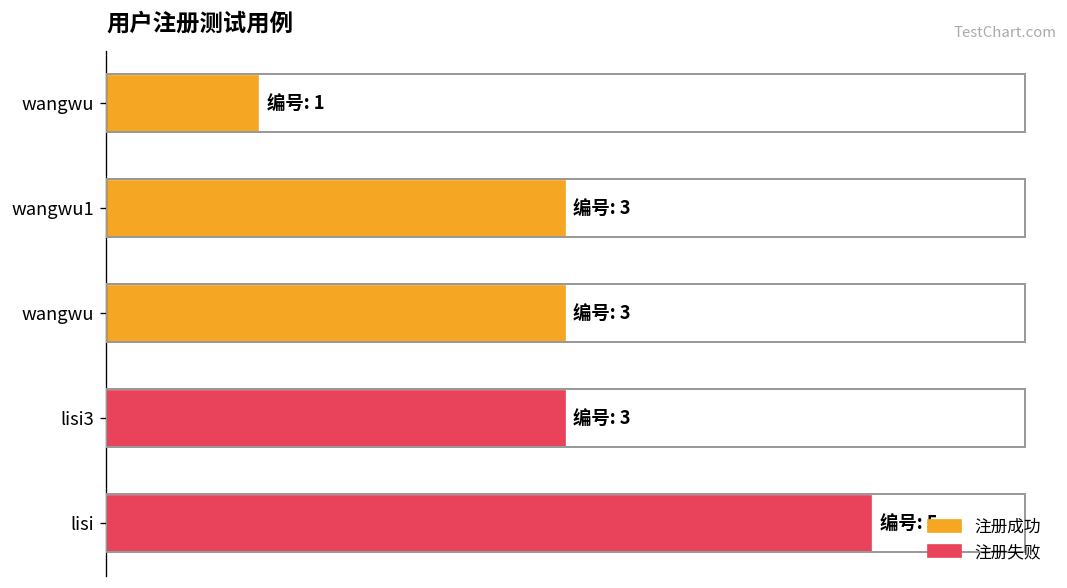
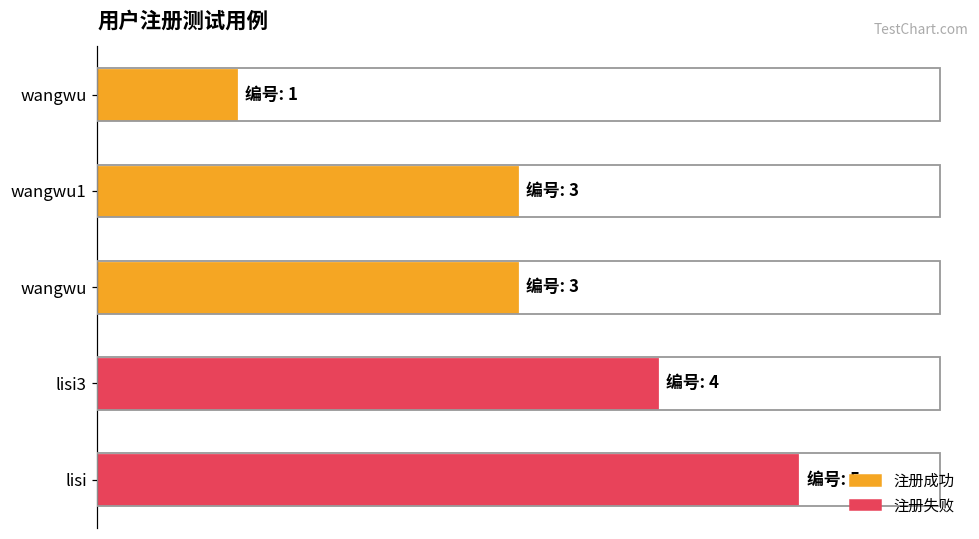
lisi3: 3 -> 4
